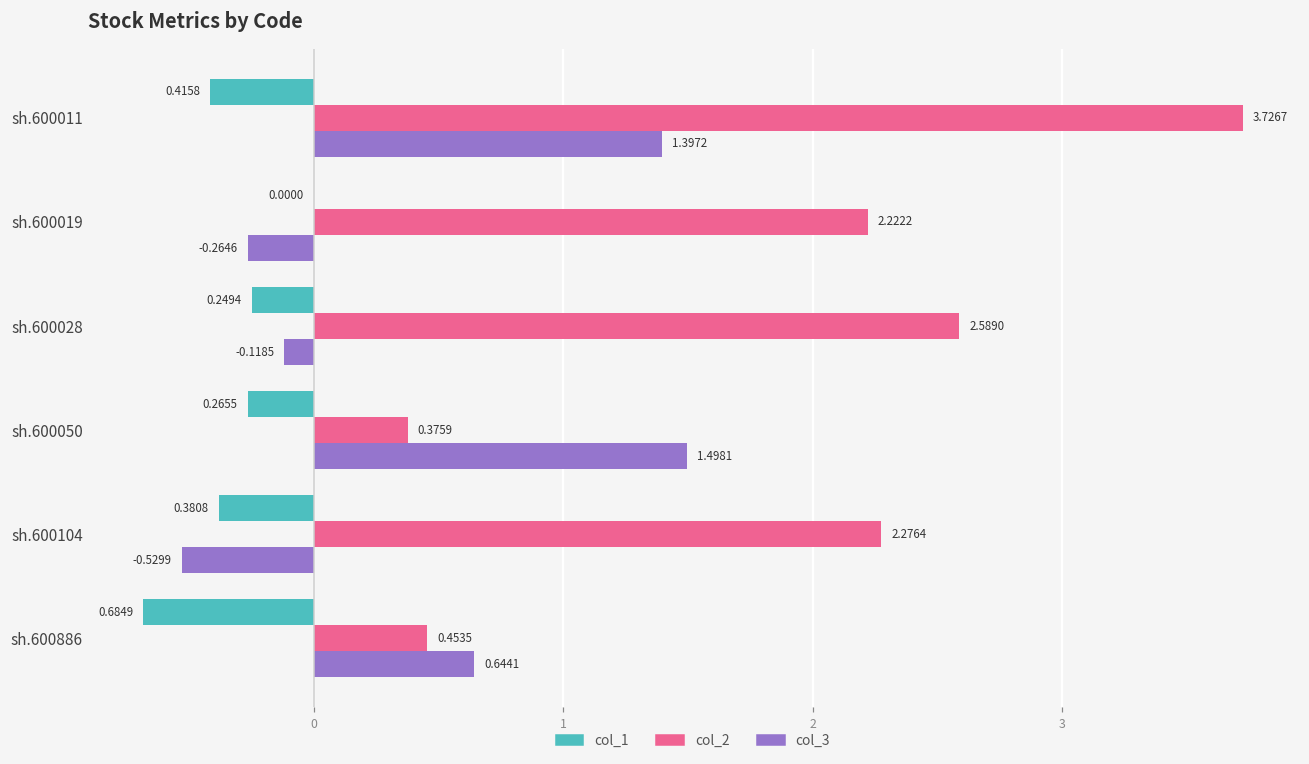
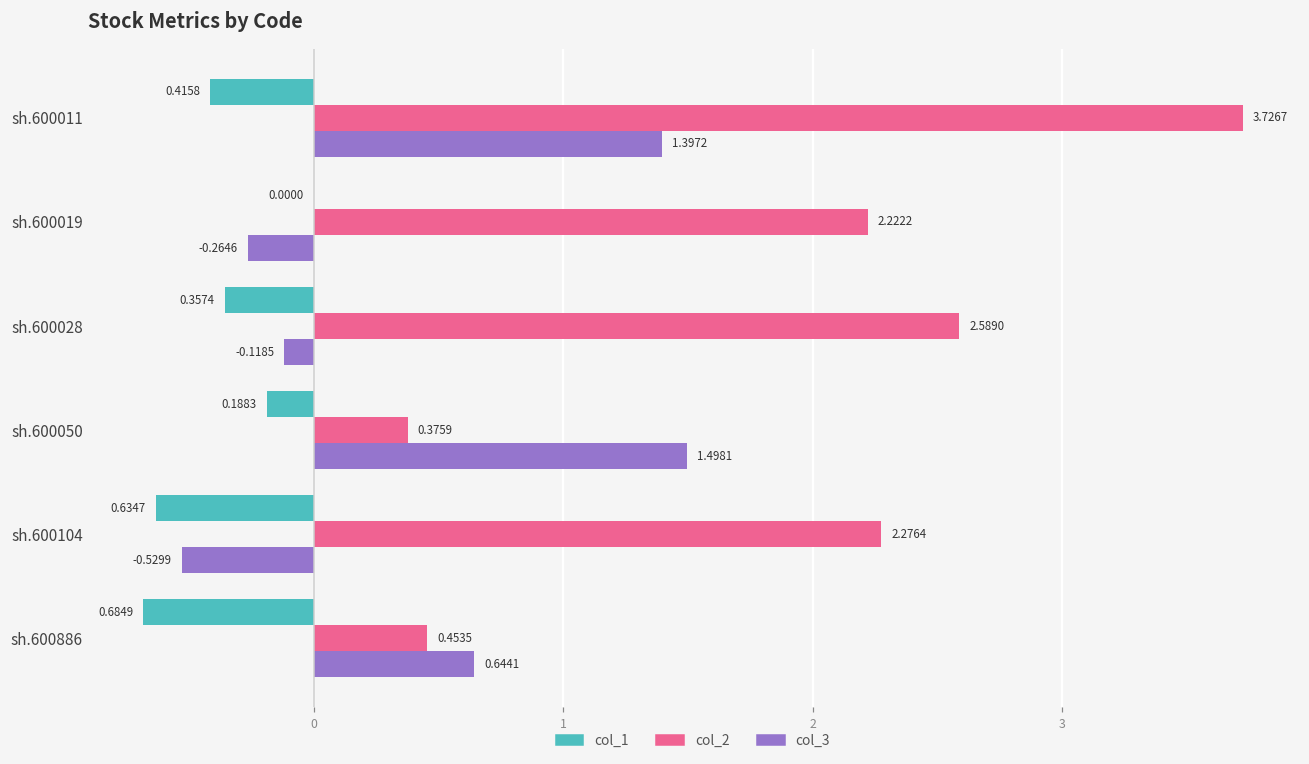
col_1, sh.600028: 0.2494 -> 0.3574
col_1, sh.600050: 0.2655 -> 0.1883
col_1, sh.600104: 0.3808 -> 0.6347
